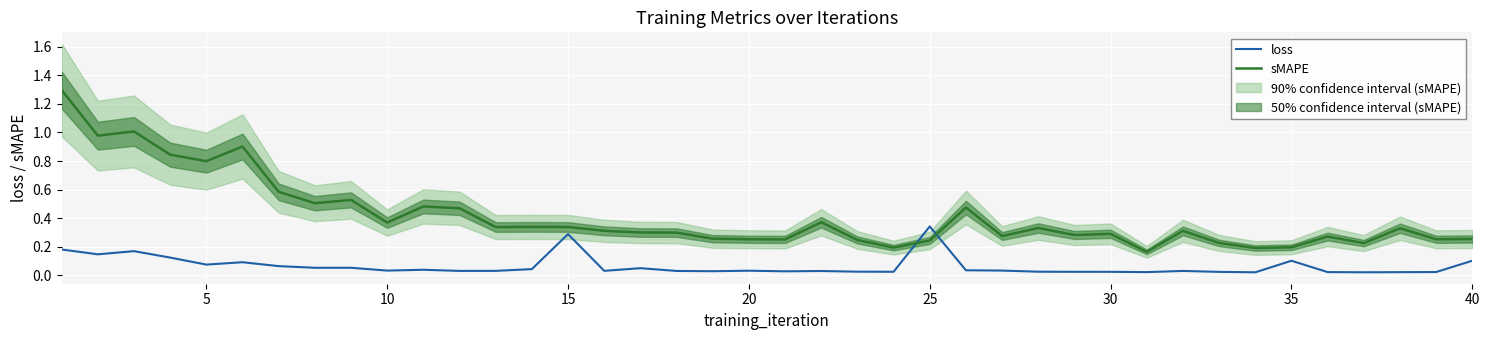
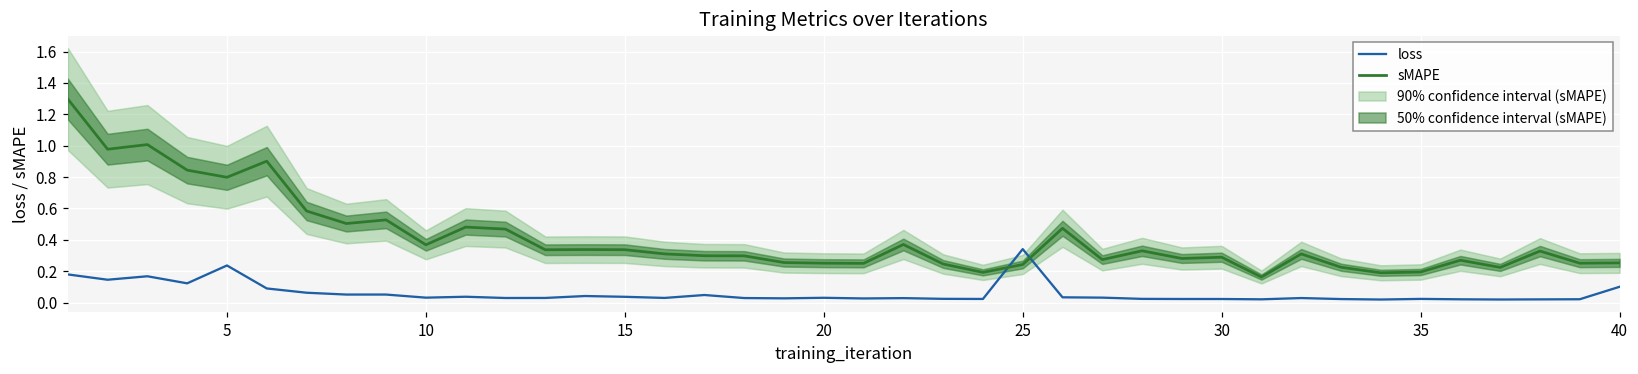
loss, 5: 0.07 -> 0.24
loss, 15: 0.29 -> 0.04
loss, 35: 0.10 -> 0.02
